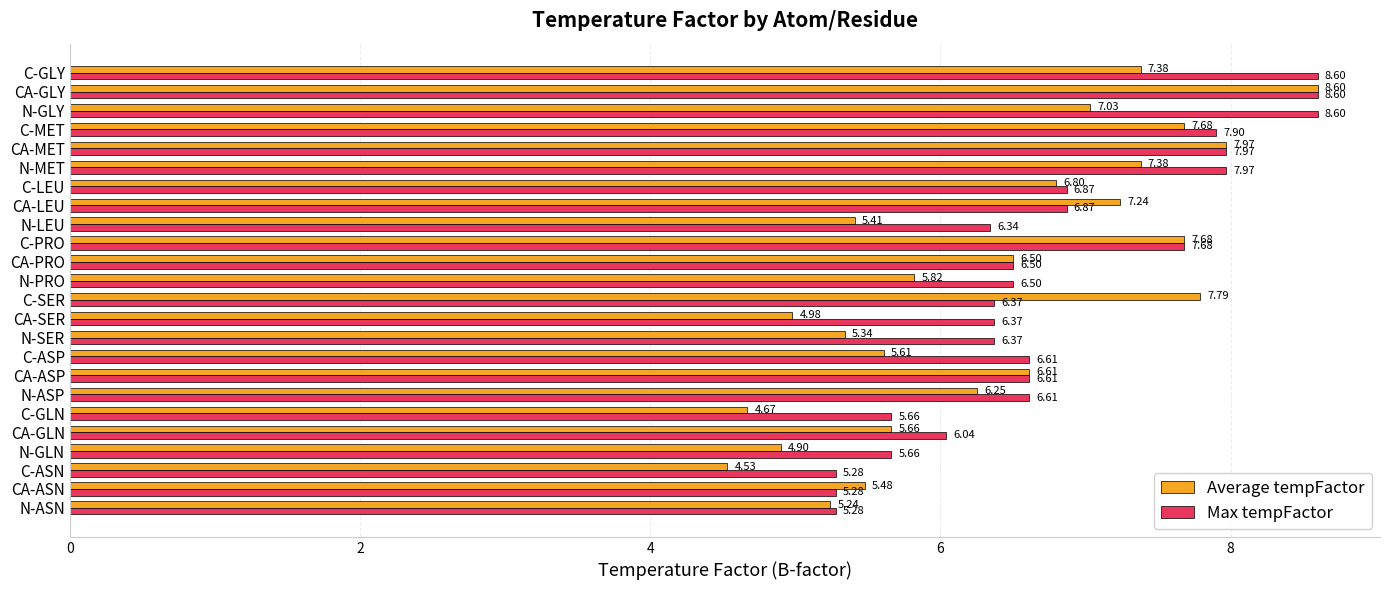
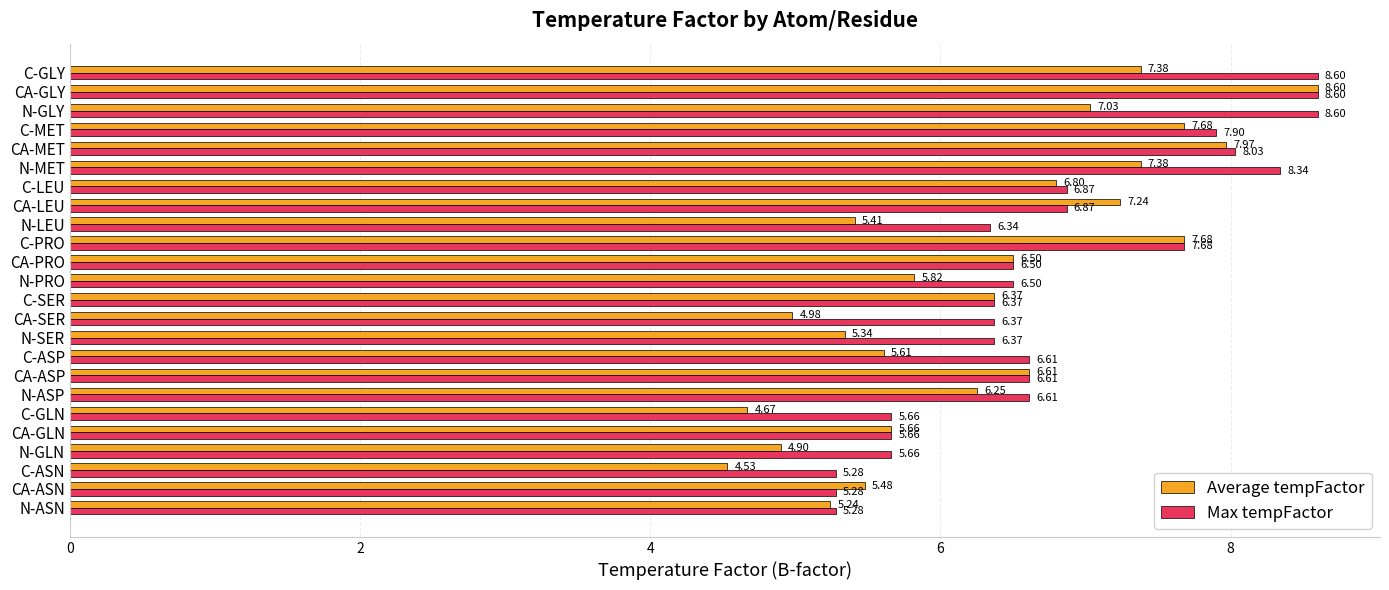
Max tempFactor, CA-MET: 7.97 -> 8.03
Max tempFactor, N-MET: 7.97 -> 8.34
Average tempFactor, C-SER: 7.79 -> 6.37
Max tempFactor, CA-GLN: 6.04 -> 5.66
